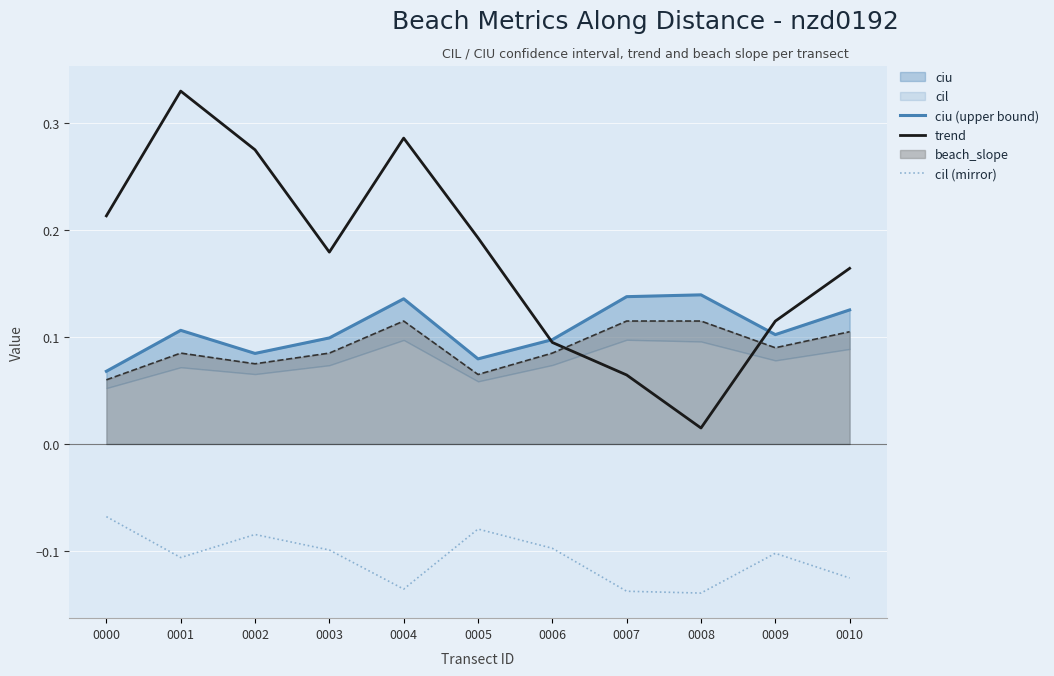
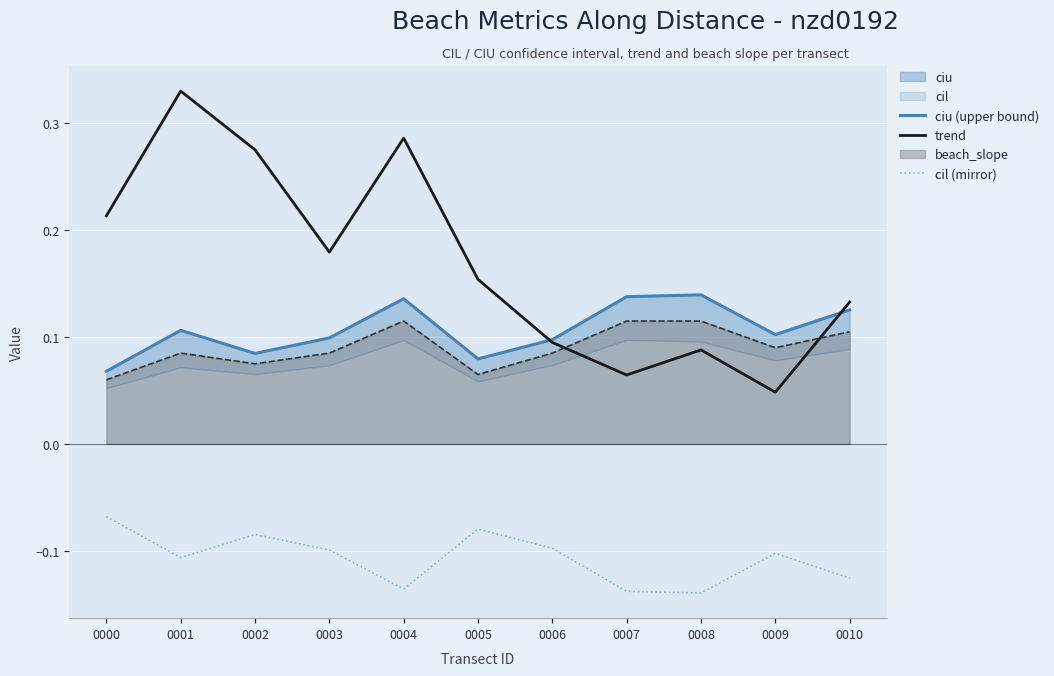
trend, 0005: 0.193 -> 0.154
trend, 0008: 0.015 -> 0.088
trend, 0009: 0.115 -> 0.048
trend, 0010: 0.164 -> 0.133
